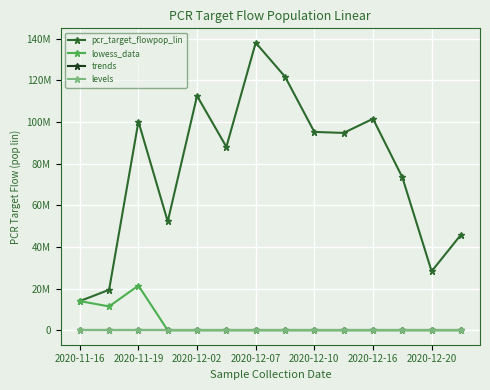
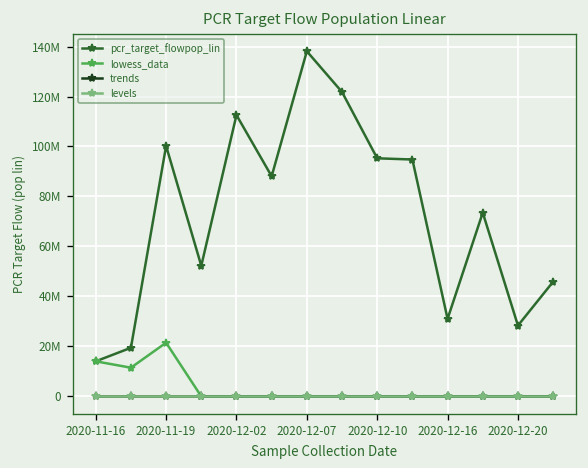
pcr_target_flowpop_lin, 2020-12-16: 102000000 -> 31000000
